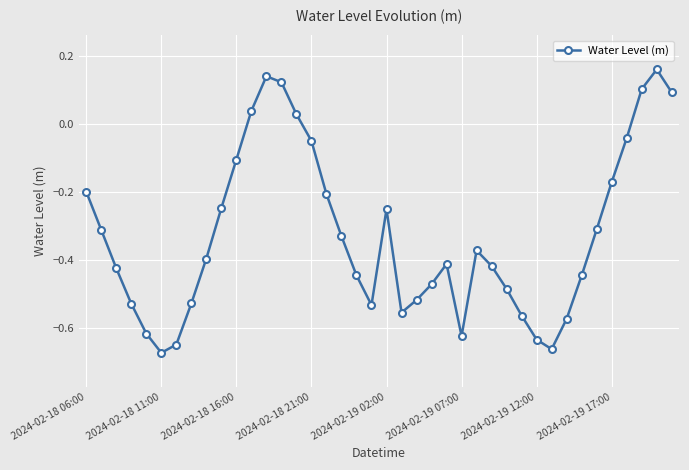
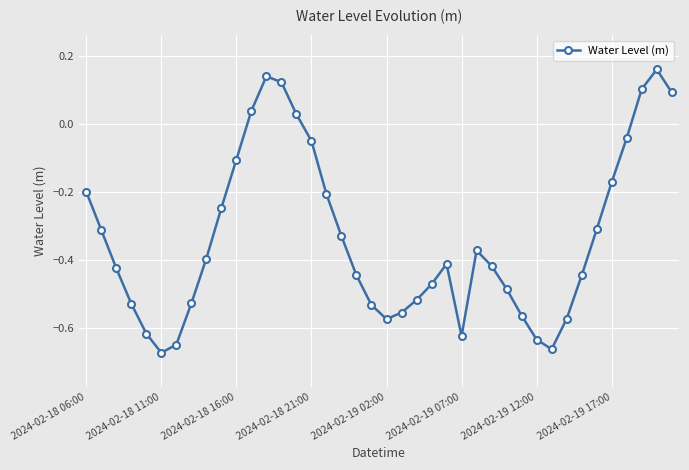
2024-02-19 02:00: -0.25 -> -0.57
